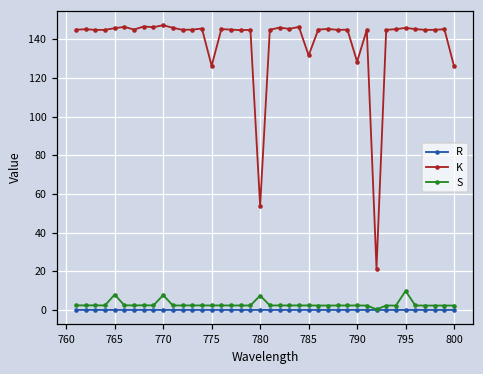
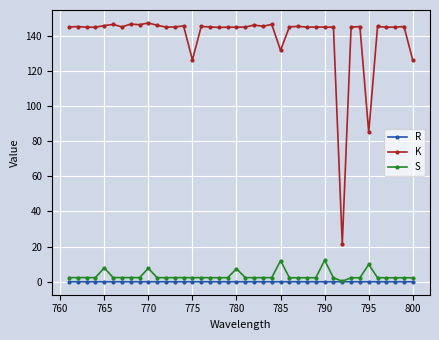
K, 780: 54 -> 145
S, 785: 2 -> 12
K, 790: 128 -> 145
S, 790: 2 -> 12
K, 795: 146 -> 85
